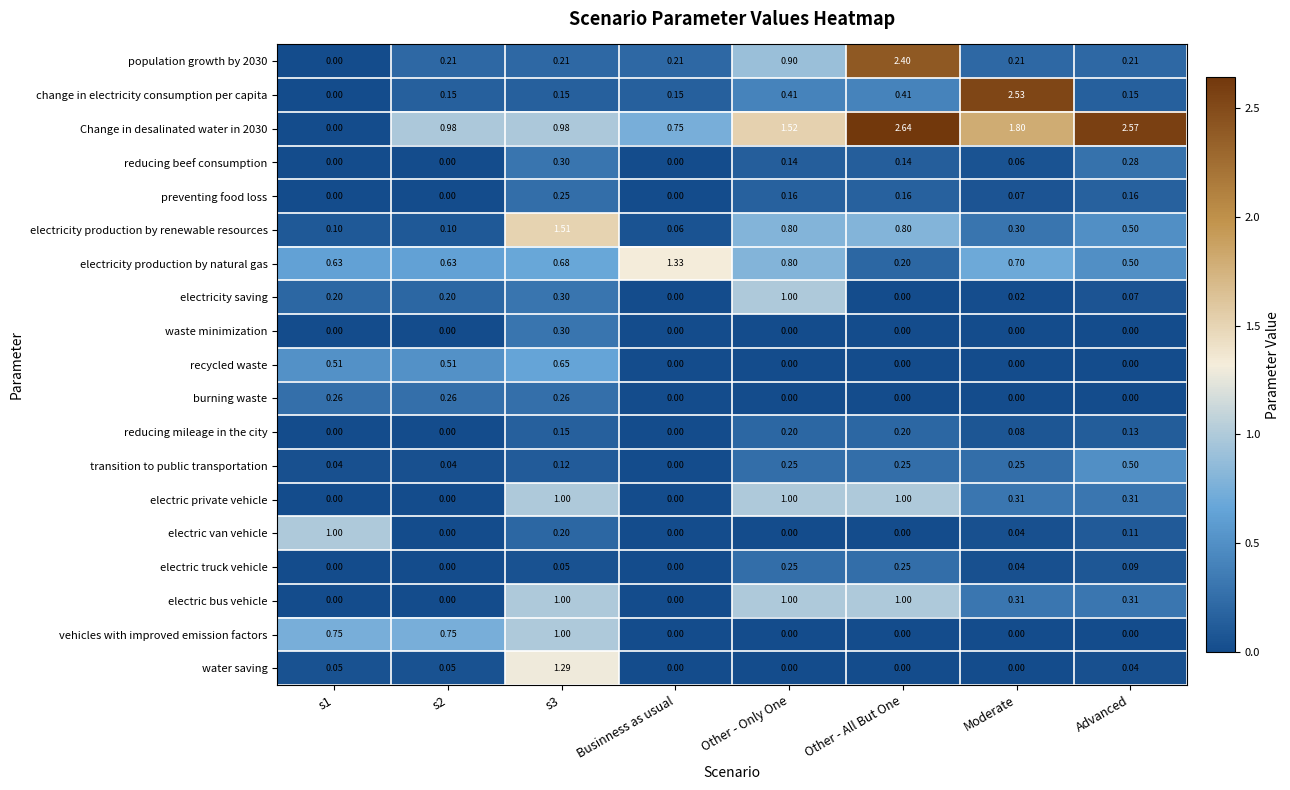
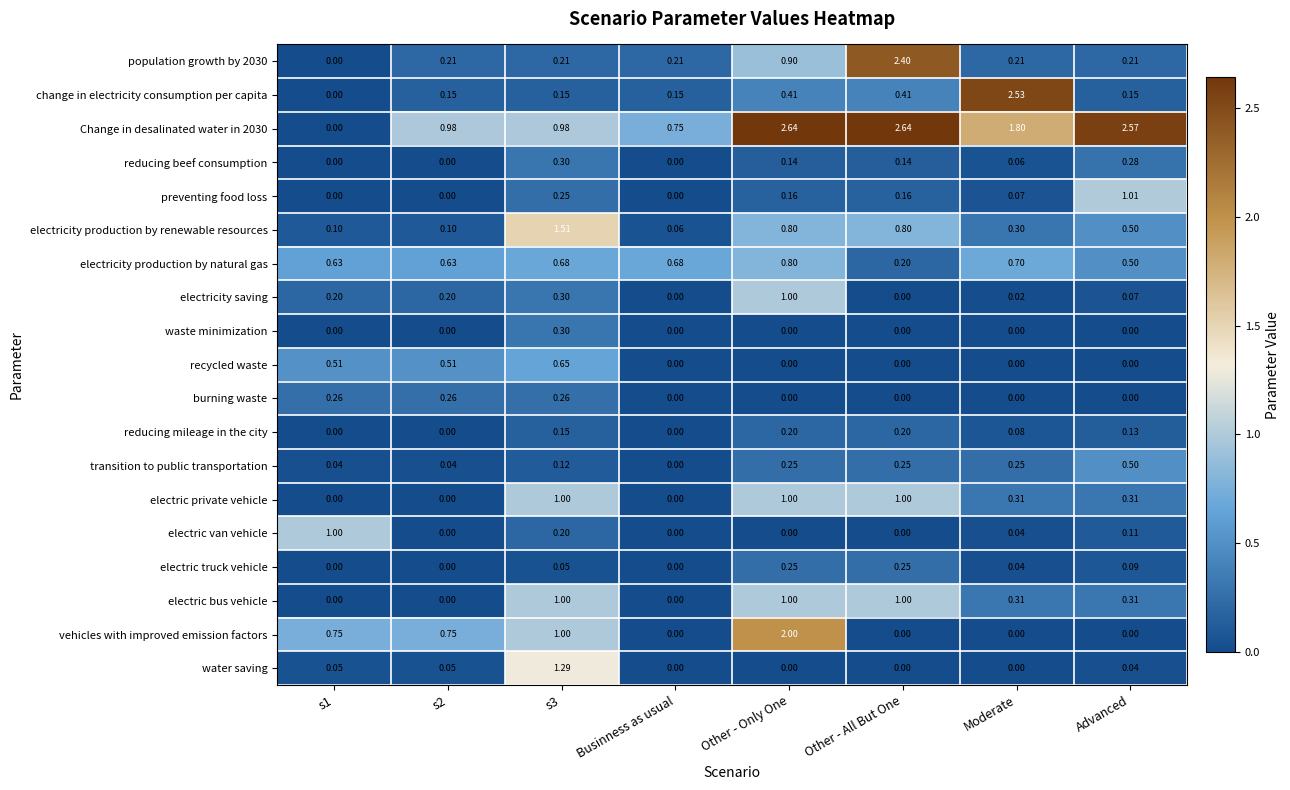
Change in desalinated water in 2030, Other - Only One: 1.52 -> 2.64
preventing food loss, Advanced: 0.16 -> 1.01
electricity production by natural gas, Businness as usual: 1.33 -> 0.68
vehicles with improved emission factors, Other - Only One: 0.00 -> 2.00
